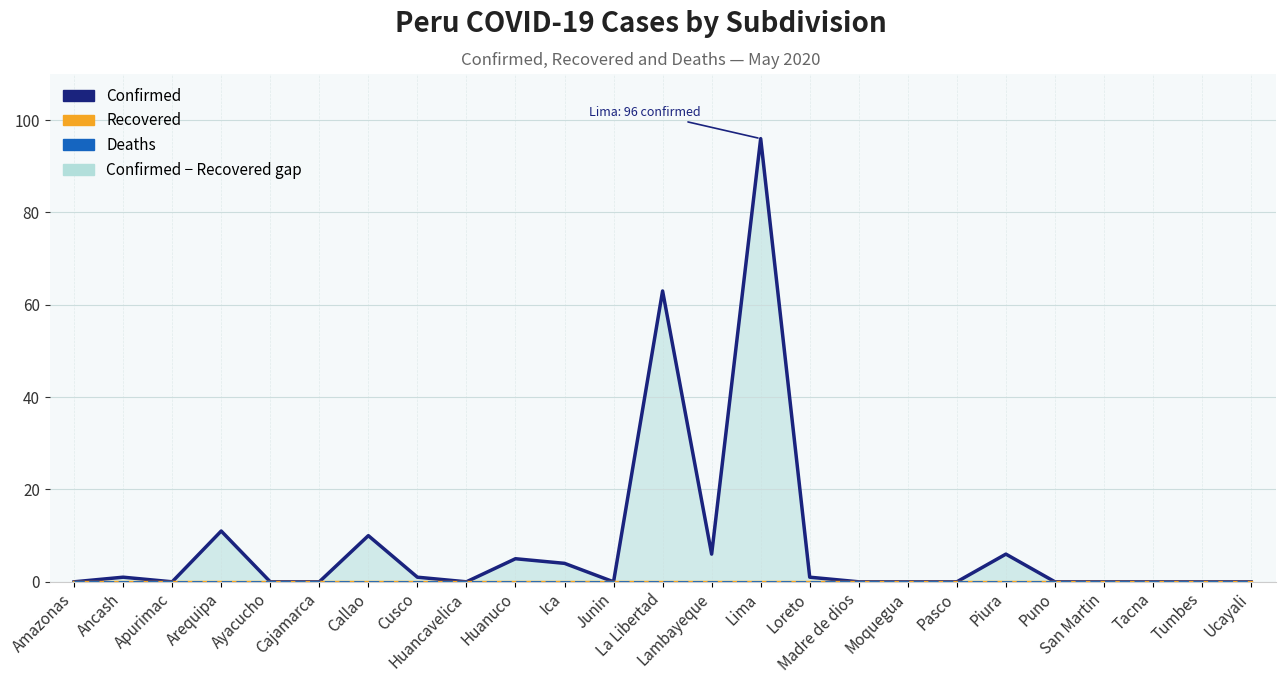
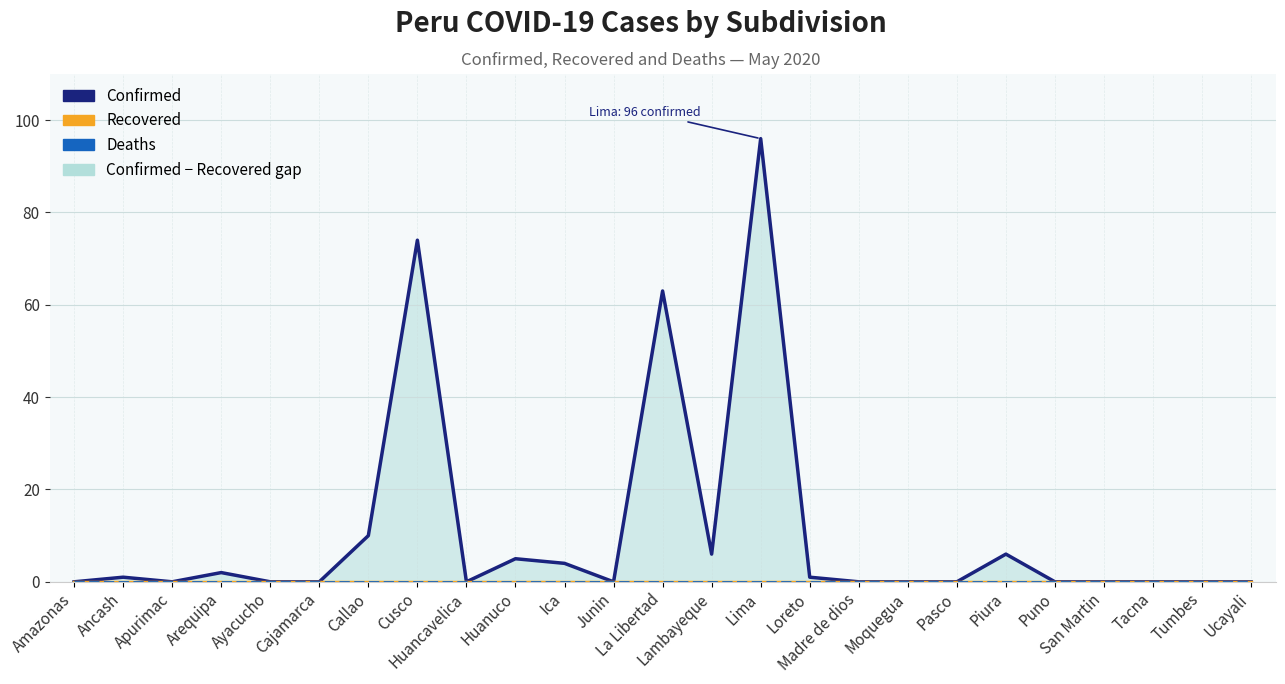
Confirmed, Arequipa: 11 -> 2
Confirmed, Cusco: 1 -> 74
